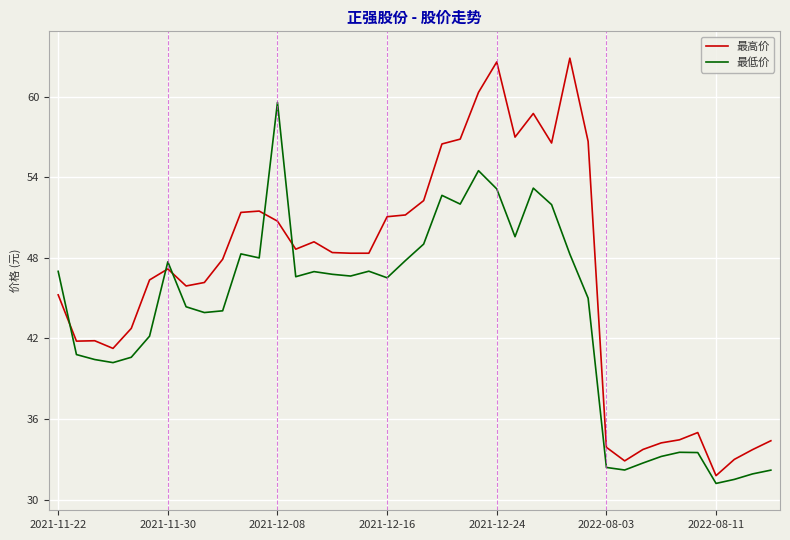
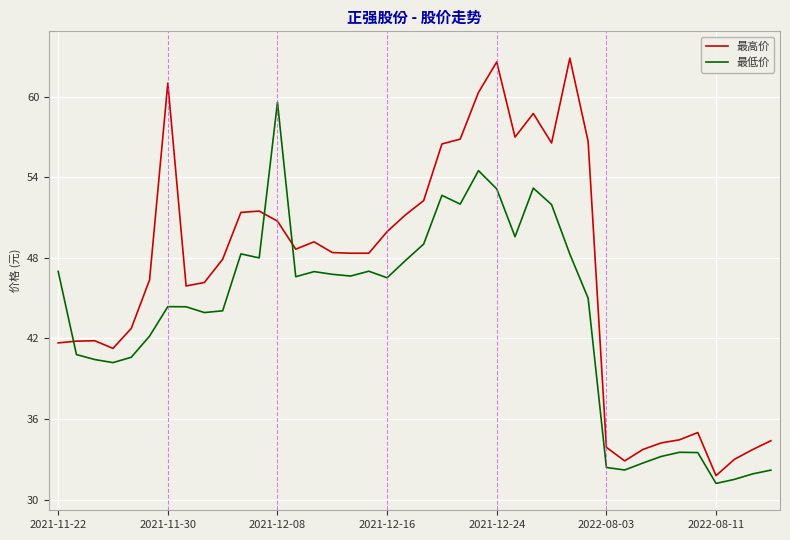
最高价, 2021-11-22: 45.3 -> 41.7
最高价, 2021-11-30: 47.2 -> 61.0
最低价, 2021-11-30: 47.7 -> 44.4
最高价, 2021-12-16: 51.1 -> 50.0
